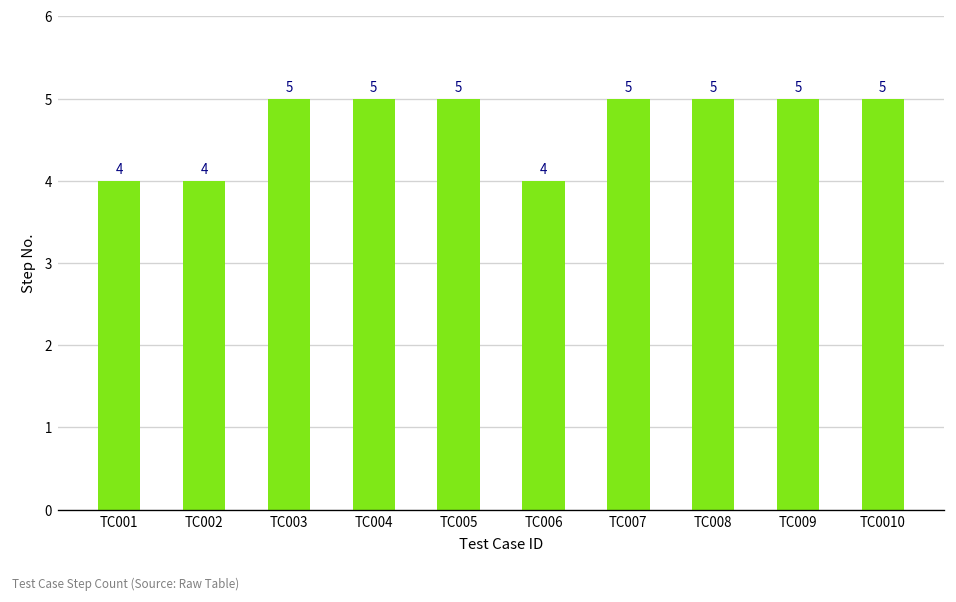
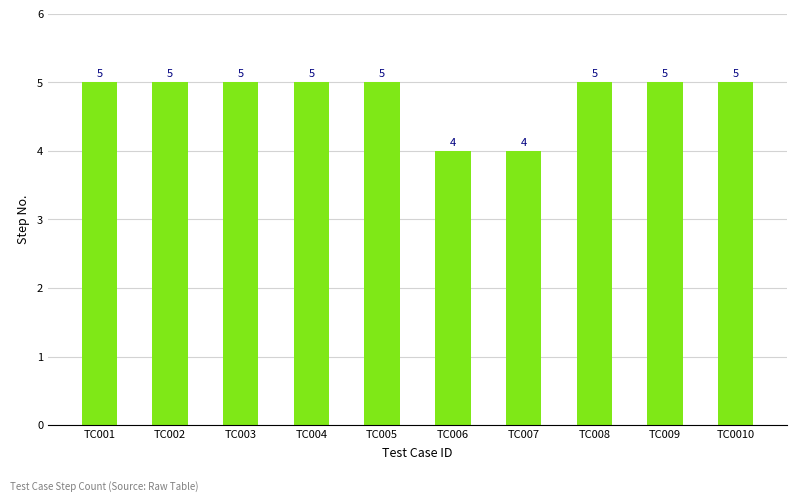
TC001: 4 -> 5
TC002: 4 -> 5
TC007: 5 -> 4
